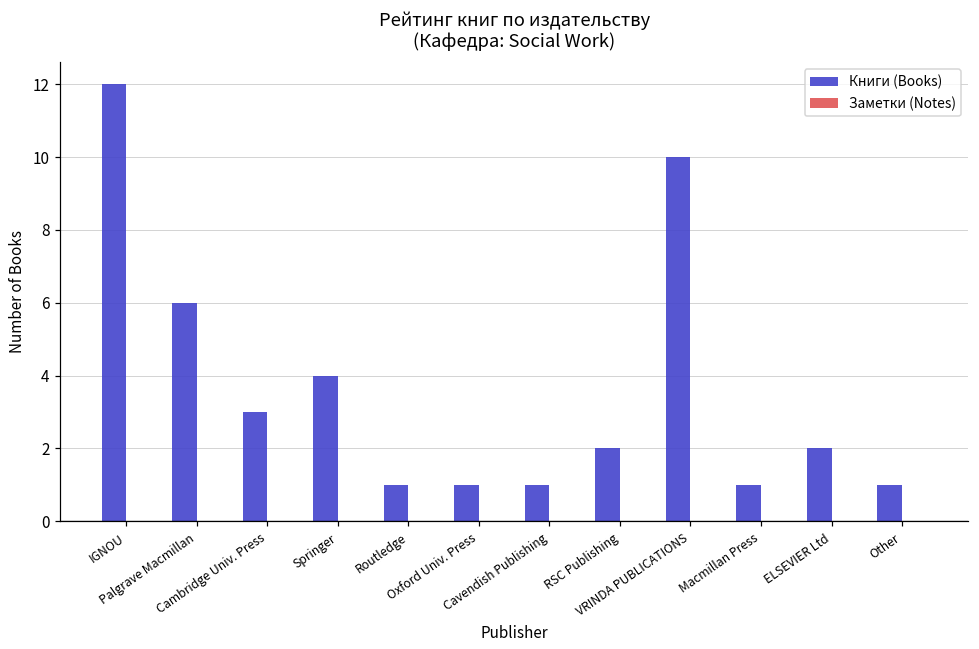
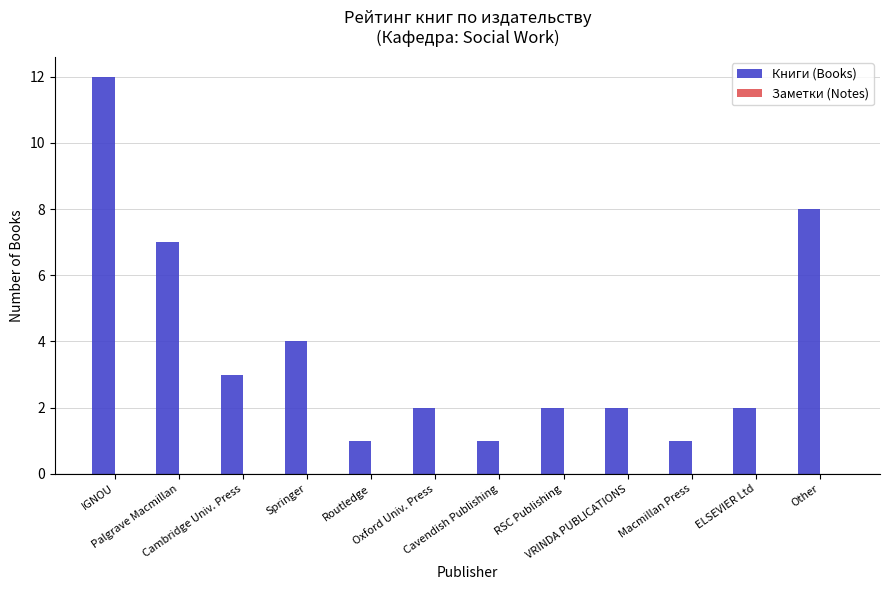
Книги (Books), Palgrave Macmillan: 6 -> 7
Книги (Books), Oxford Univ. Press: 1 -> 2
Книги (Books), VRINDA PUBLICATIONS: 10 -> 2
Книги (Books), Other: 1 -> 8
